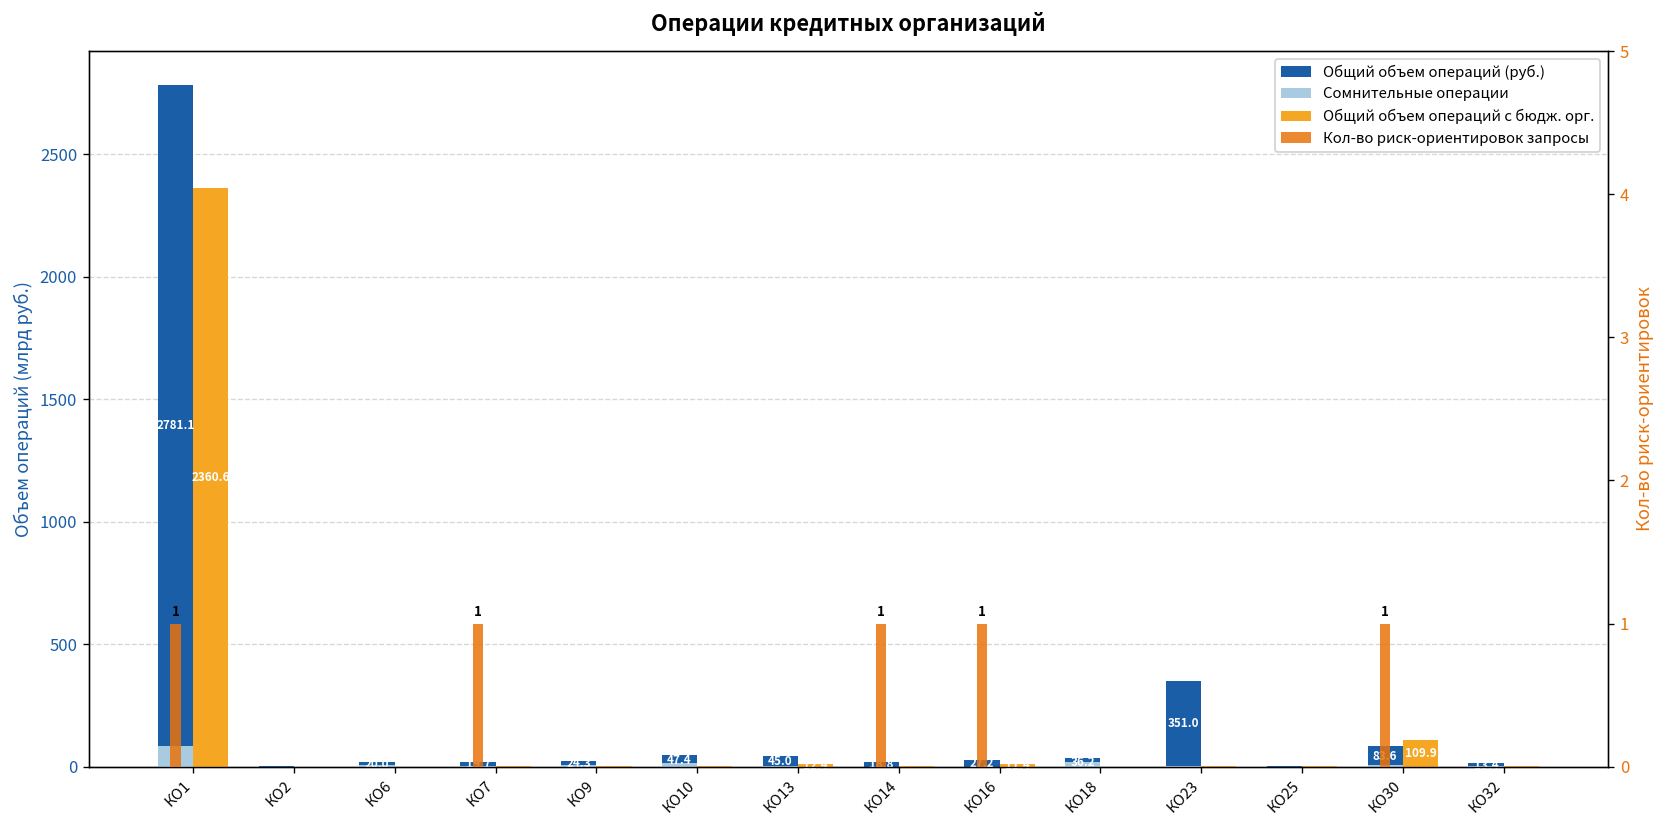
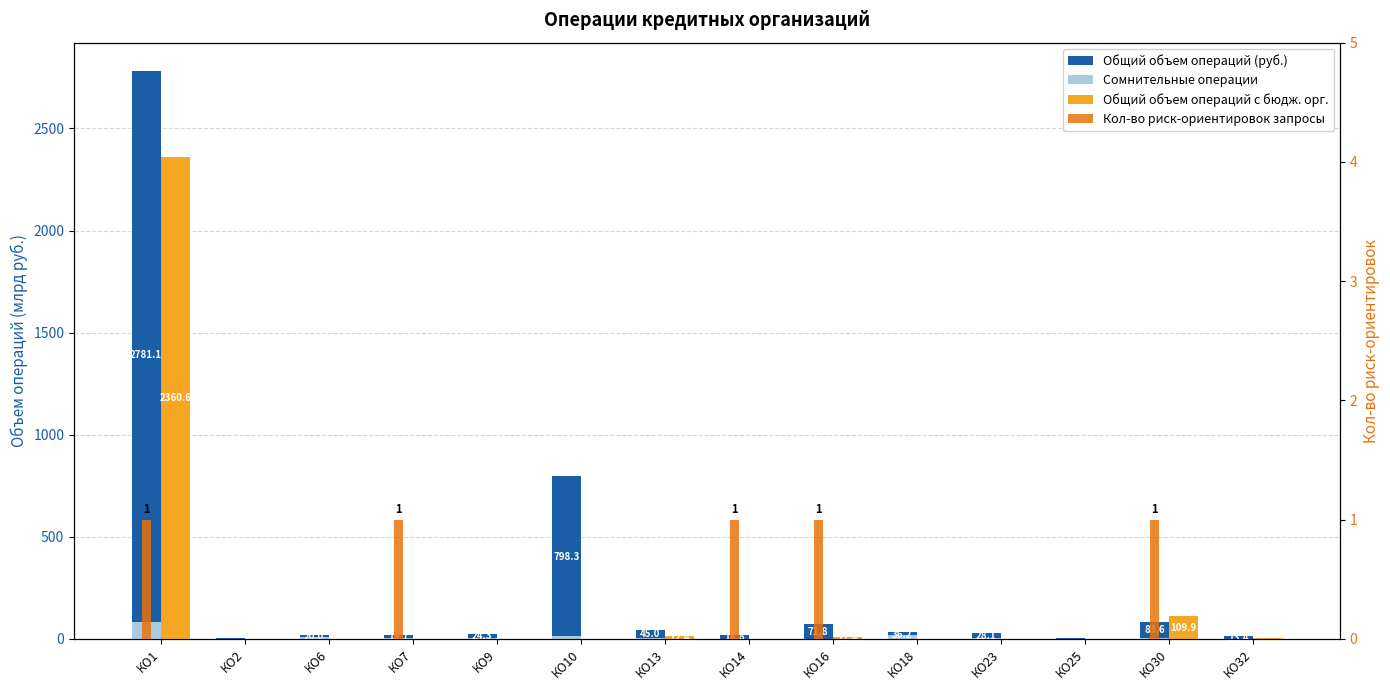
Общий объем операций (руб.), КО10: 47.4 -> 798.3
Общий объем операций (руб.), КО16: 27.2 -> 71.8
Общий объем операций (руб.), КО23: 351.0 -> 28.1
